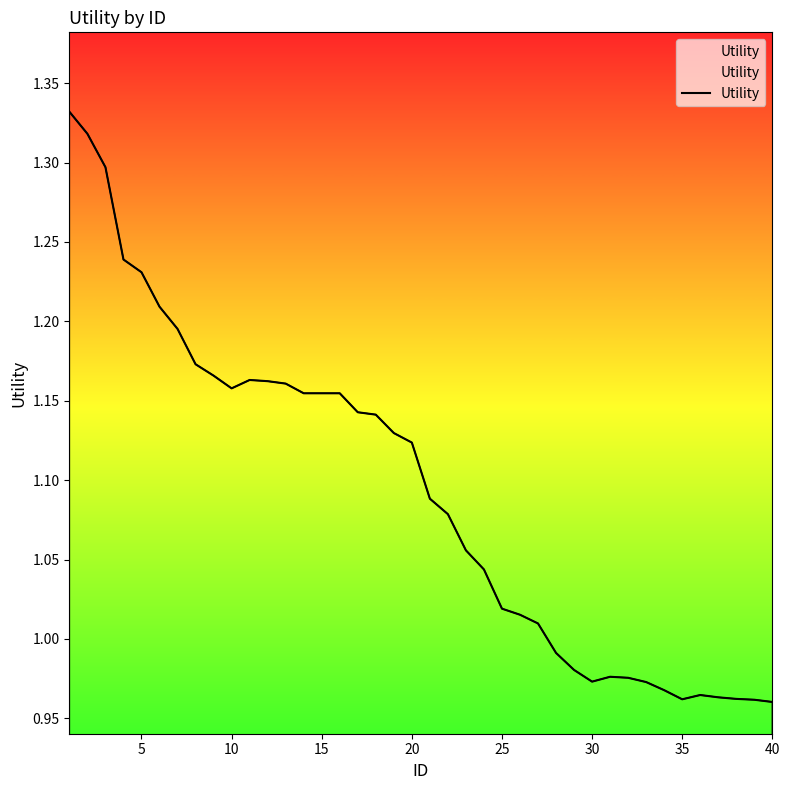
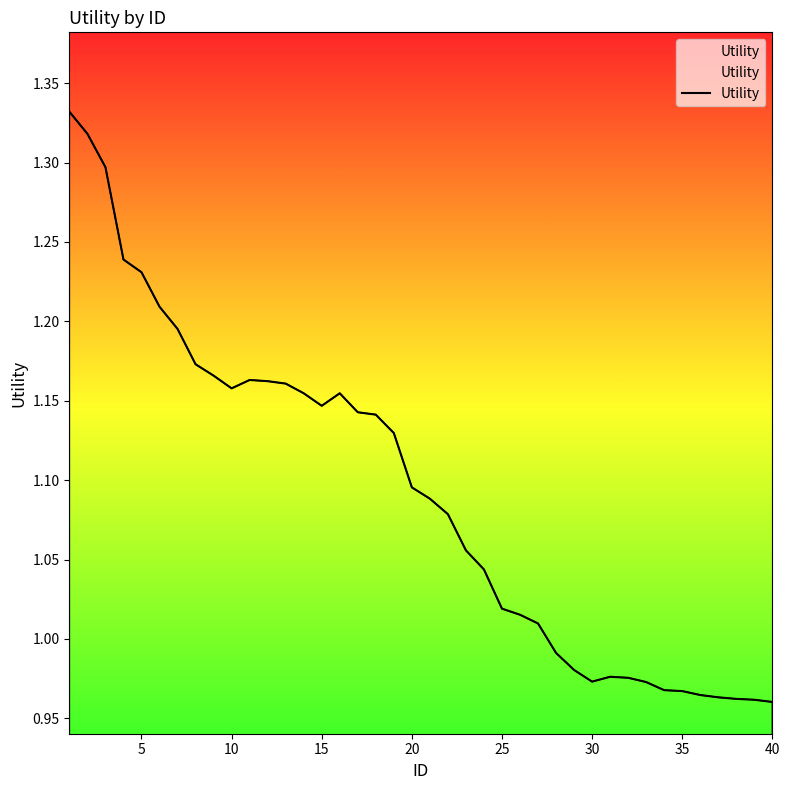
15: 1.155 -> 1.147
20: 1.124 -> 1.095
35: 0.962 -> 0.967
